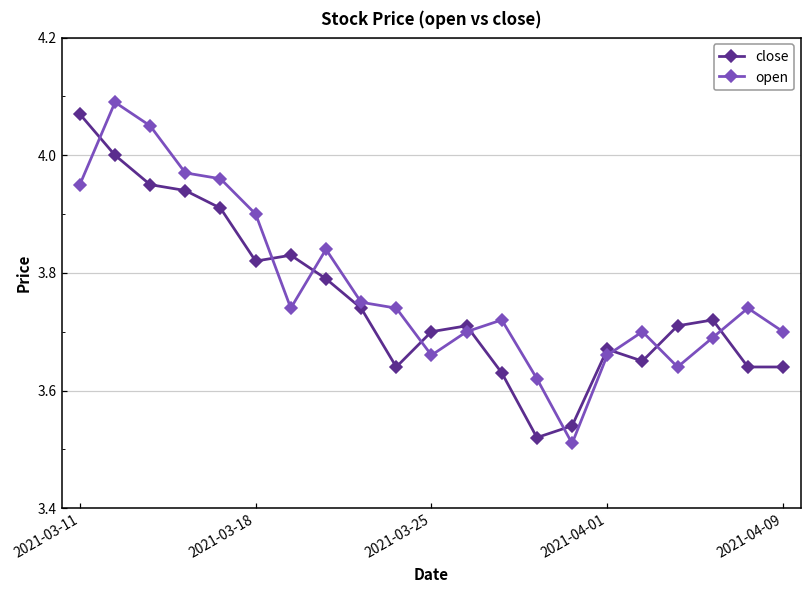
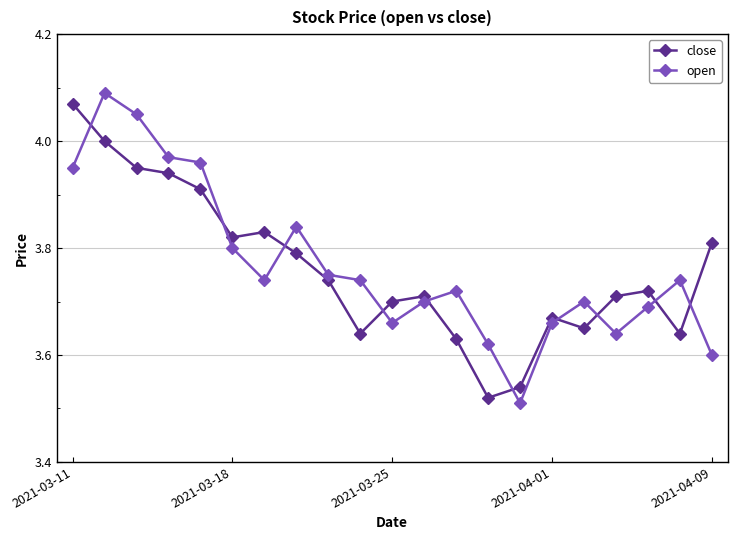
open, 2021-03-18: 3.9 -> 3.8
close, 2021-04-09: 3.64 -> 3.81
open, 2021-04-09: 3.7 -> 3.6
